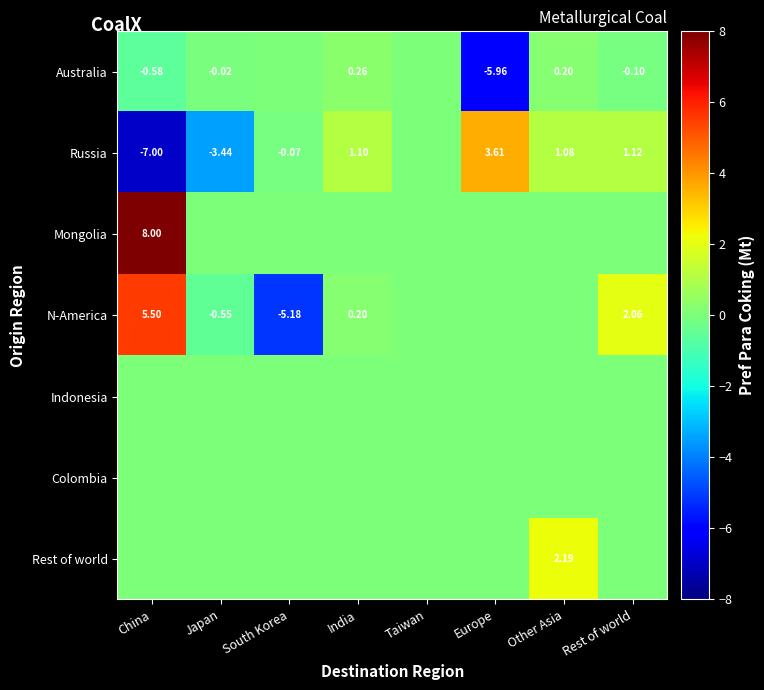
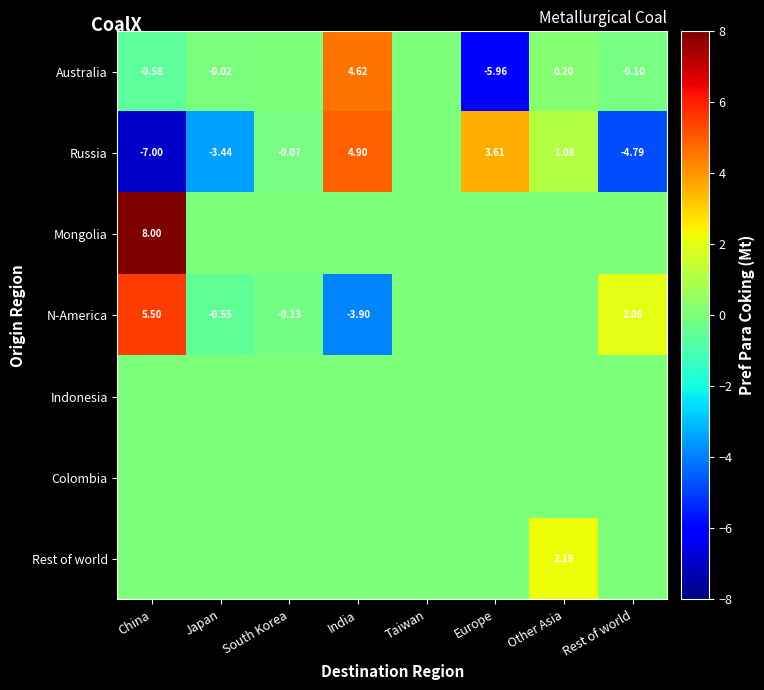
Australia, India: 0.26 -> 4.62
Russia, India: 1.10 -> 4.90
Russia, Rest of world: 1.12 -> -4.79
N-America, South Korea: -5.18 -> -0.13
N-America, India: 0.20 -> -3.90
